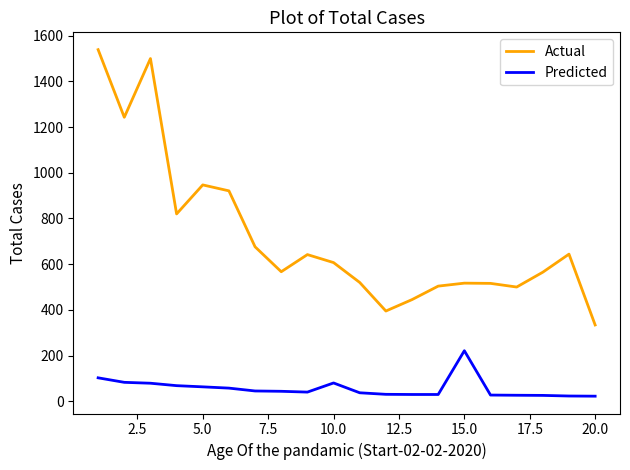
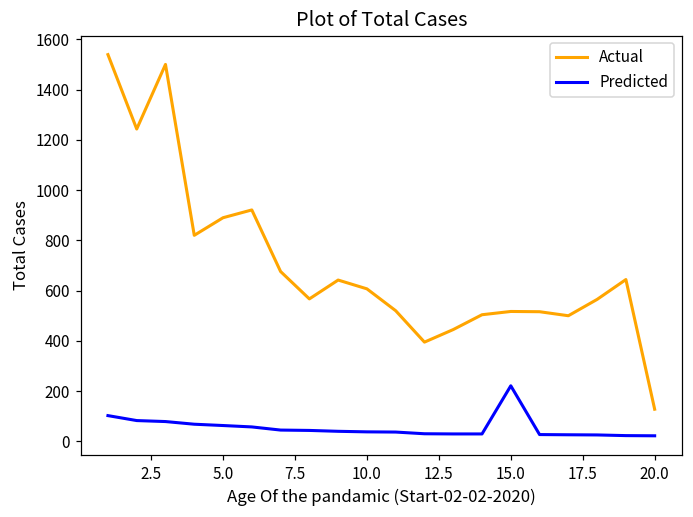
Actual, 5.0: 950 -> 890
Predicted, 10.0: 80 -> 40
Actual, 20.0: 330 -> 130
